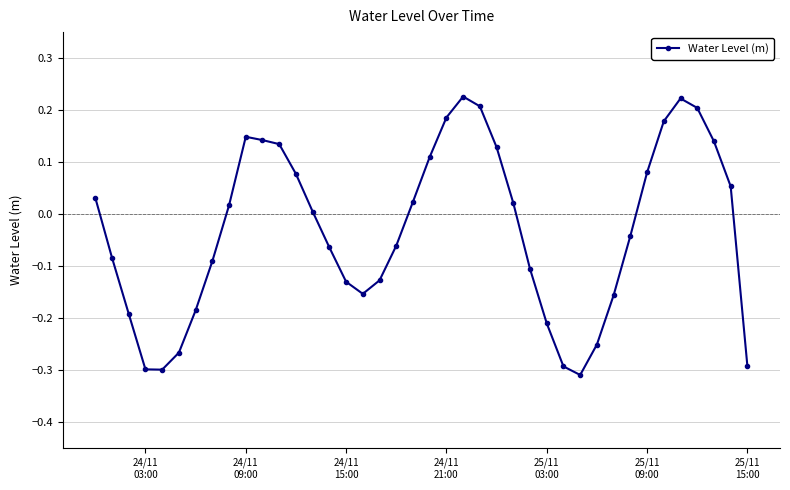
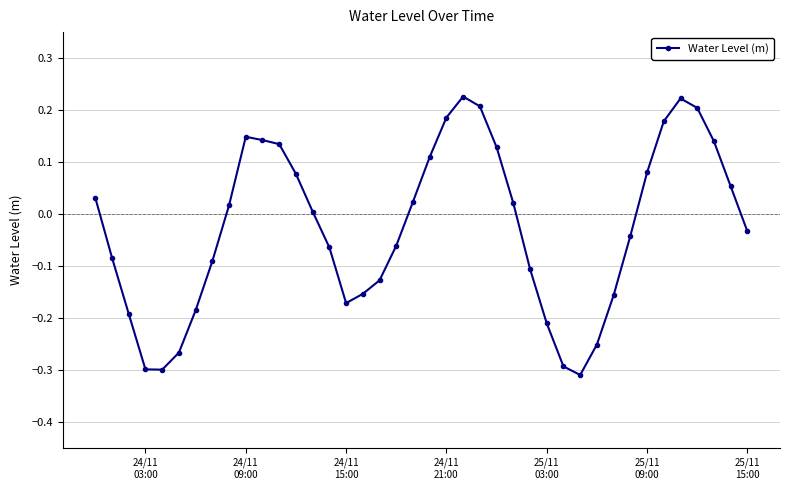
24/11 15:00: -0.13 -> -0.17
25/11 15:00: -0.29 -> -0.03
